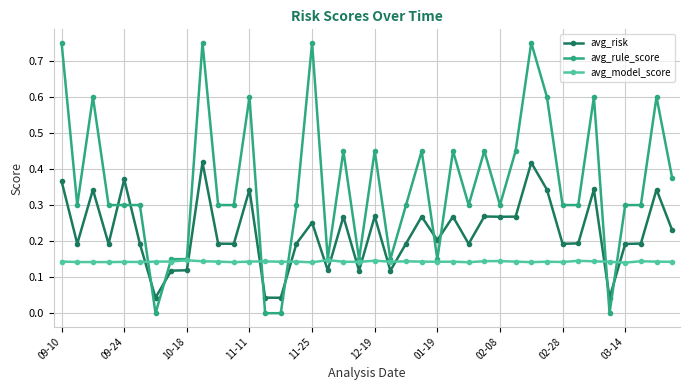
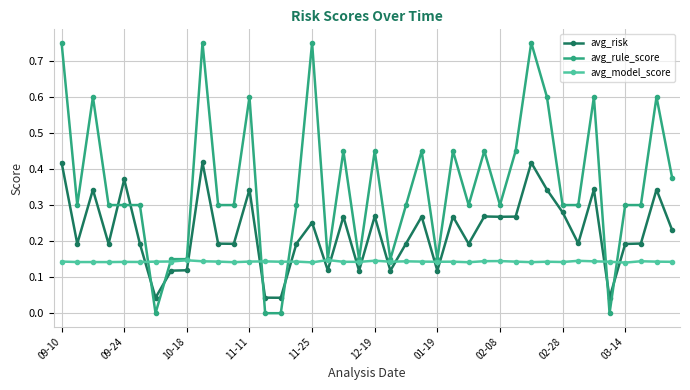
avg_risk, 09-10: 0.37 -> 0.42
avg_risk, 01-19: 0.20 -> 0.12
avg_risk, 02-28: 0.19 -> 0.28
